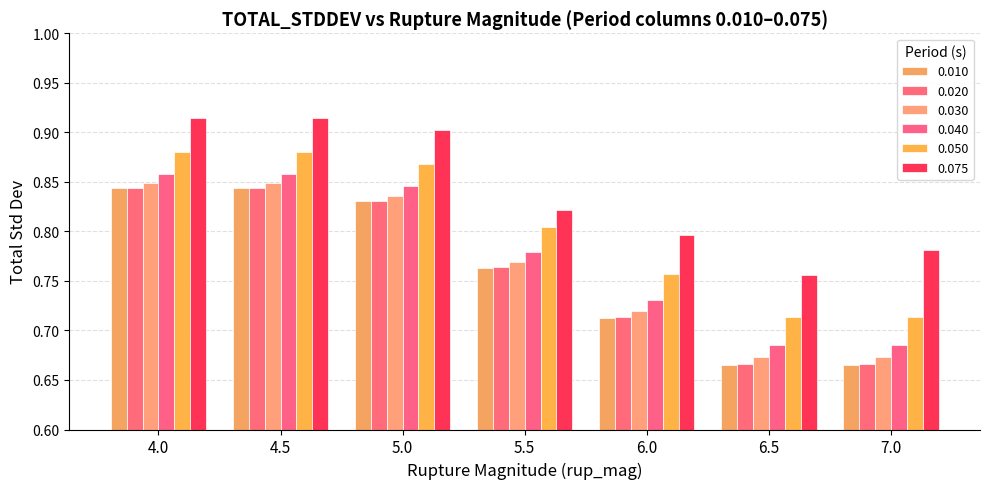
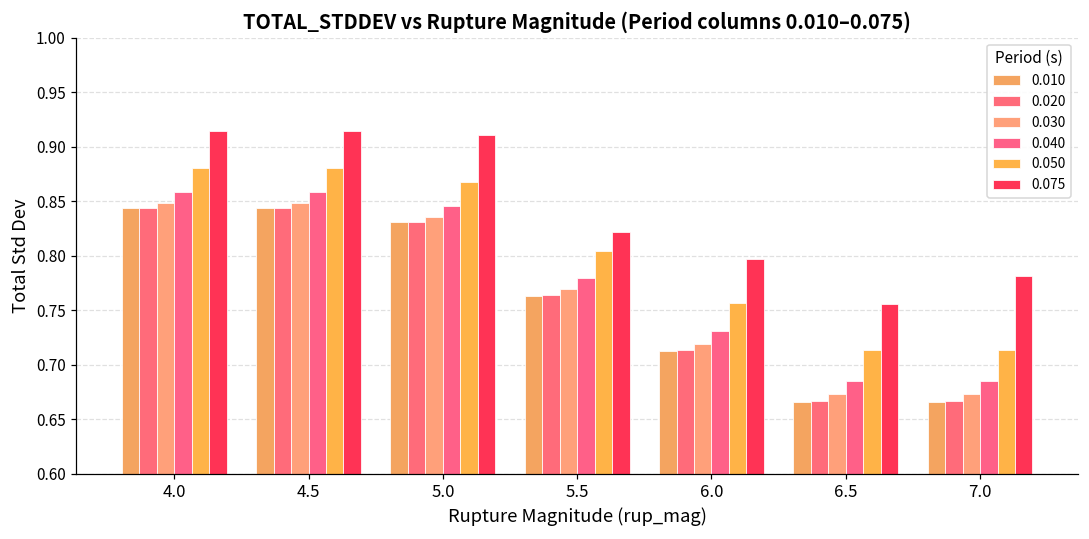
0.075, 5.0: 0.90 -> 0.91
